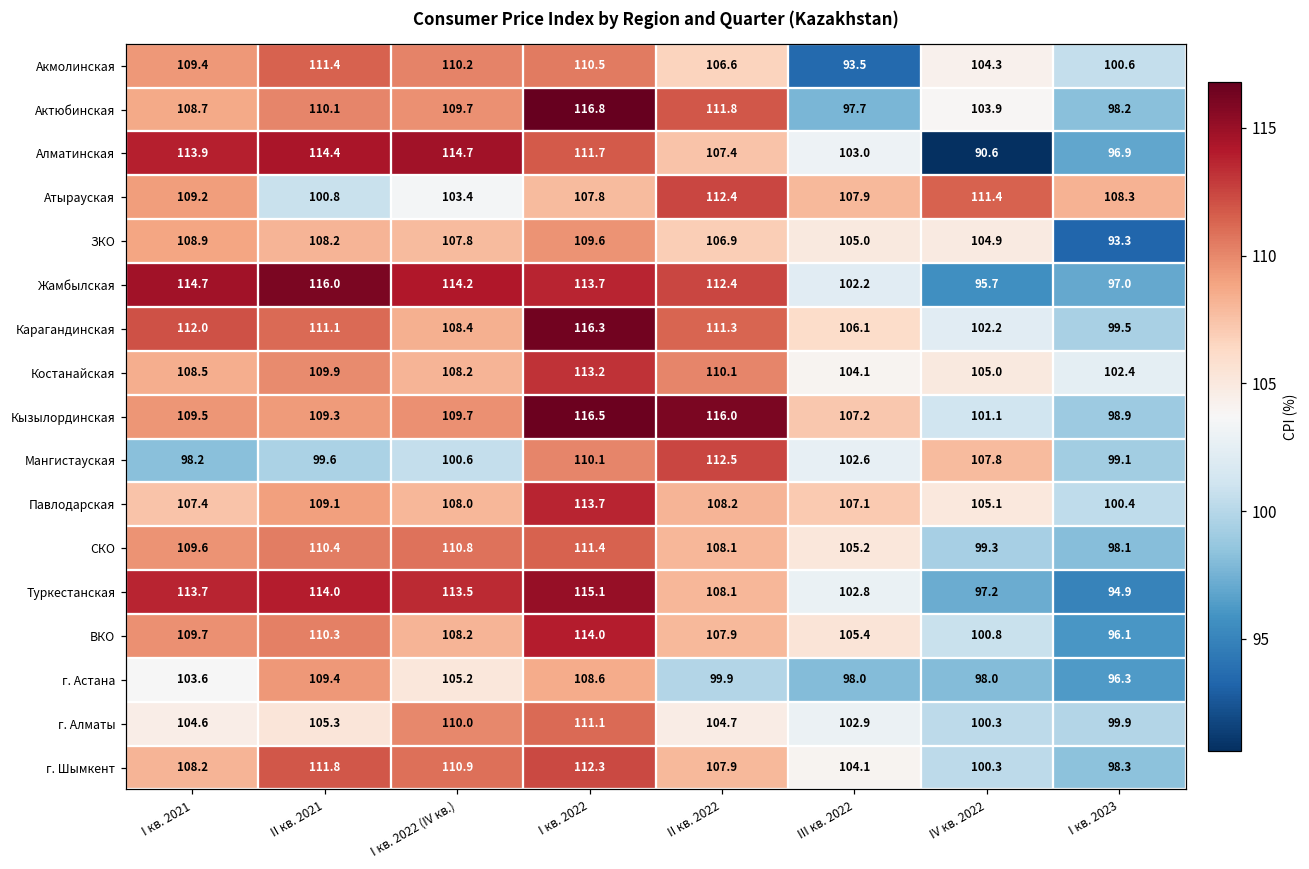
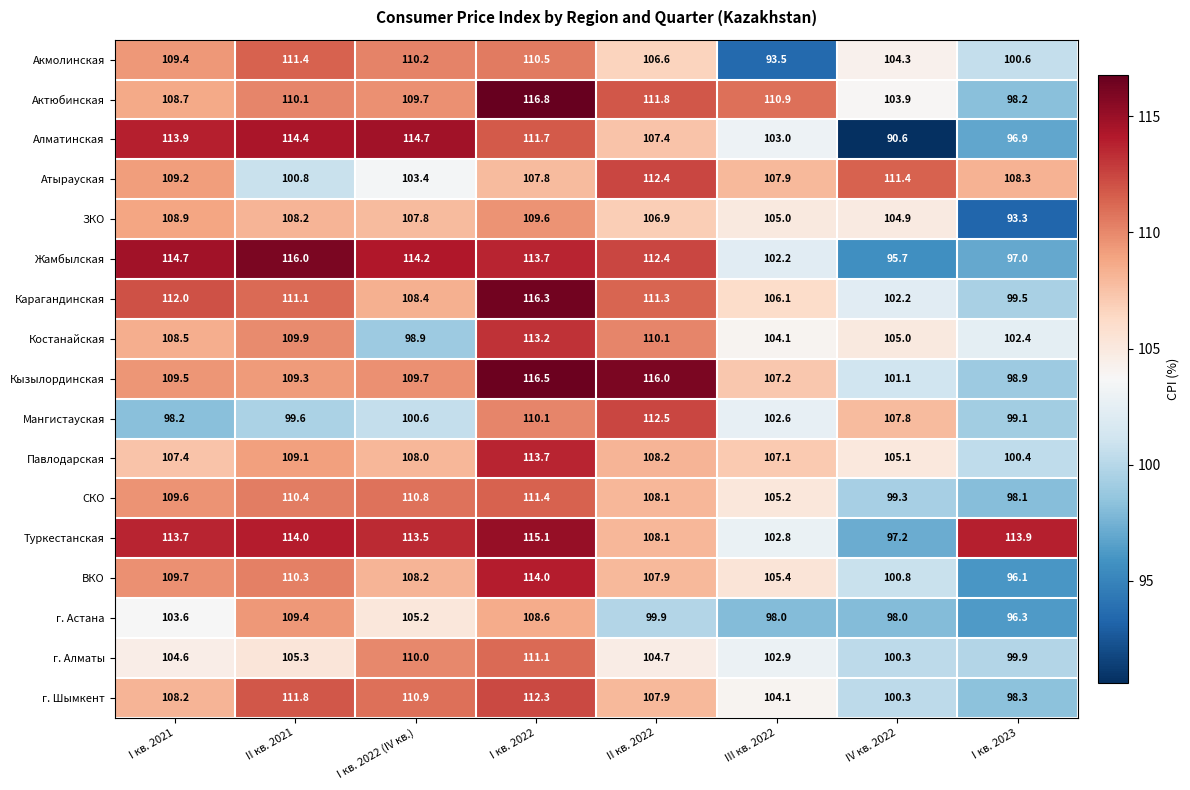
Актюбинская, III кв. 2022: 97.7 -> 110.9
Костанайская, I кв. 2022 (IV кв.): 108.2 -> 98.9
Туркестанская, I кв. 2023: 94.9 -> 113.9
